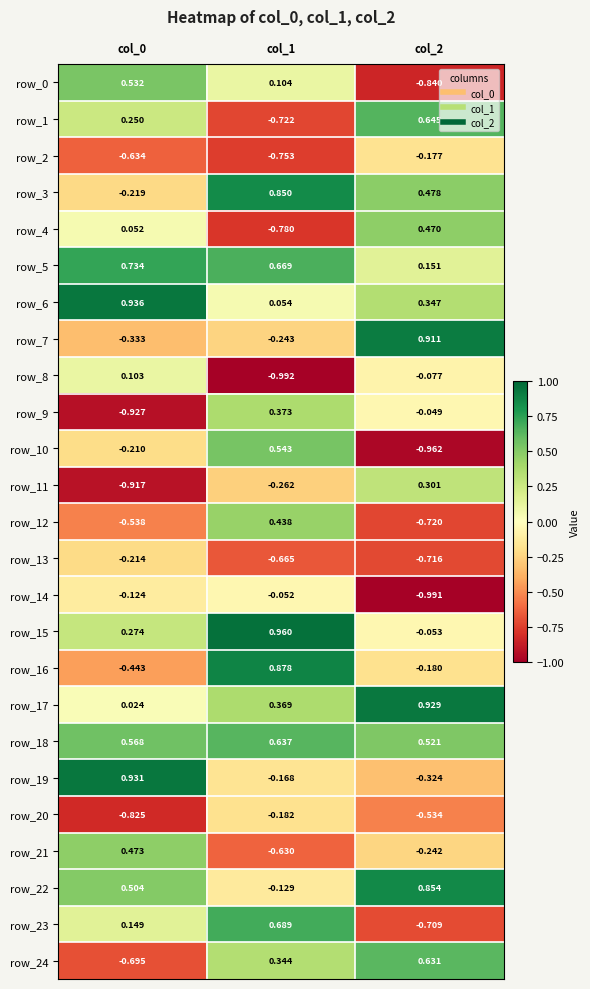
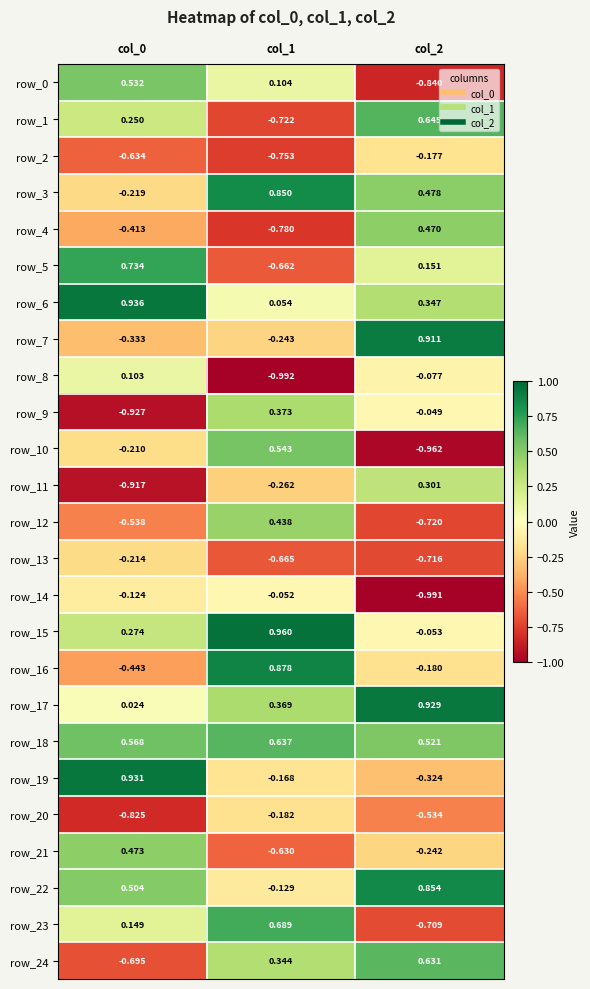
row_4, col_0: 0.052 -> -0.413
row_5, col_1: 0.669 -> -0.662
